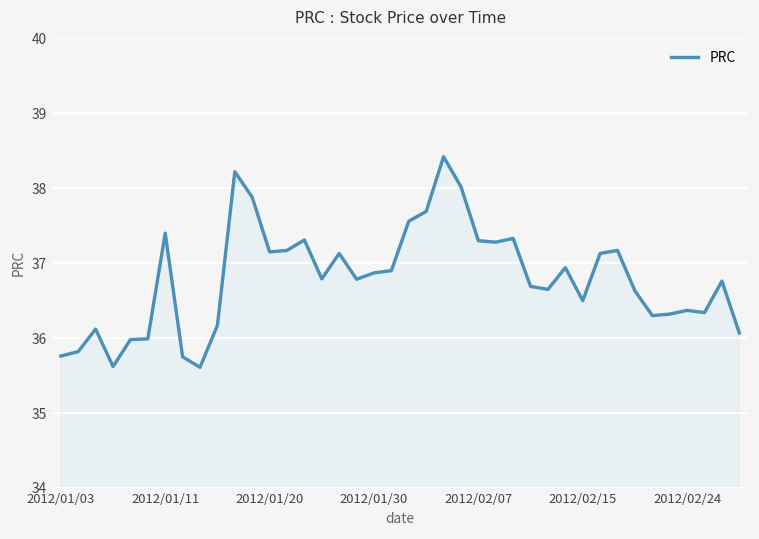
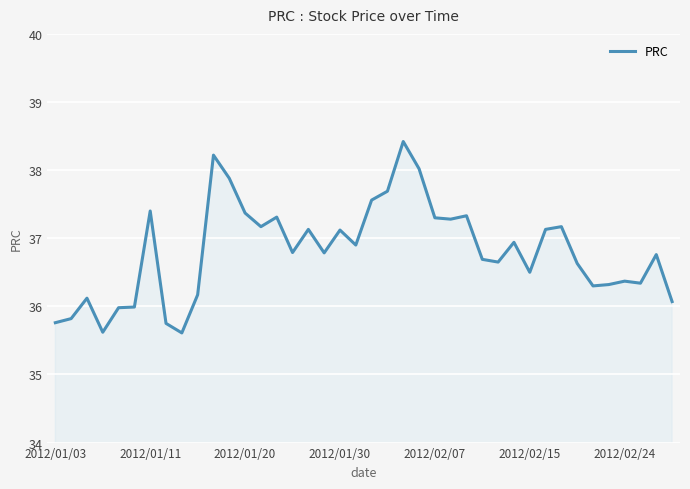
2012/01/20: 37.2 -> 37.4
2012/01/30: 36.9 -> 37.1
